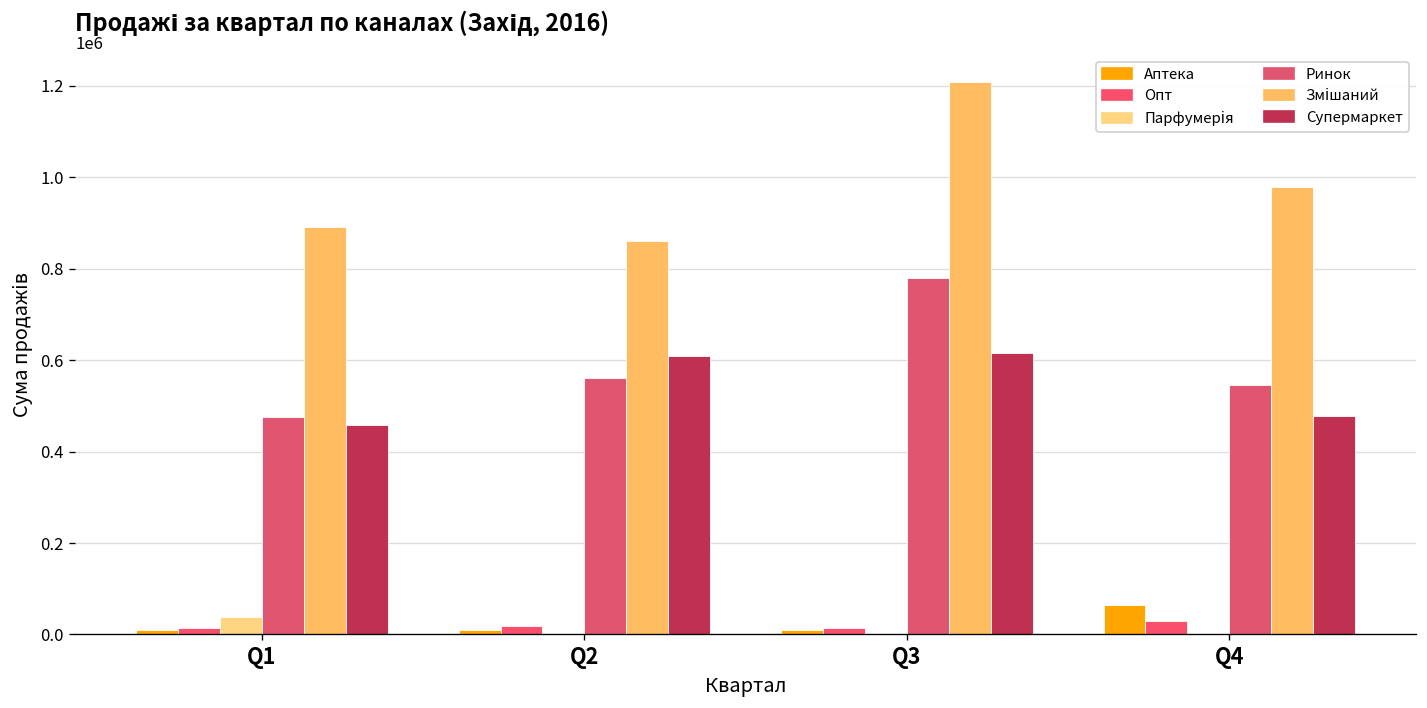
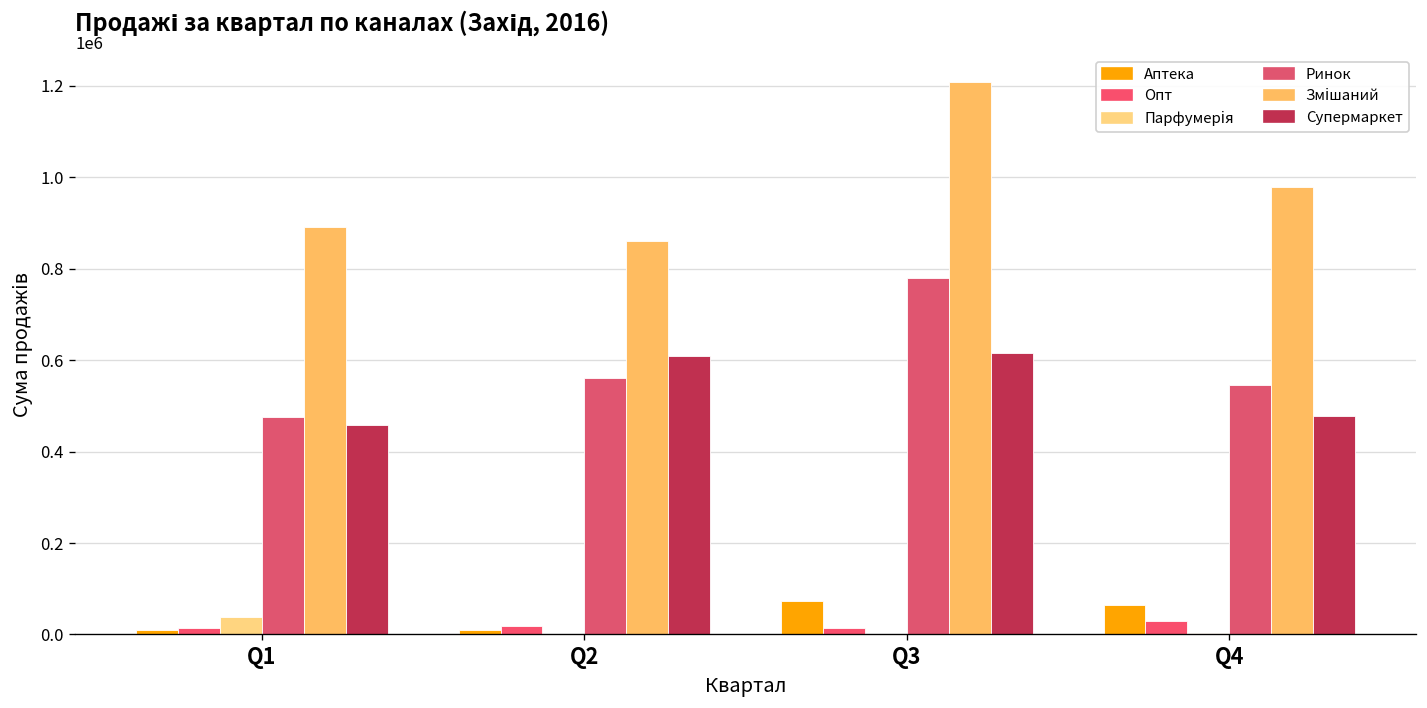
Аптека, Q3: 10000 -> 70000
